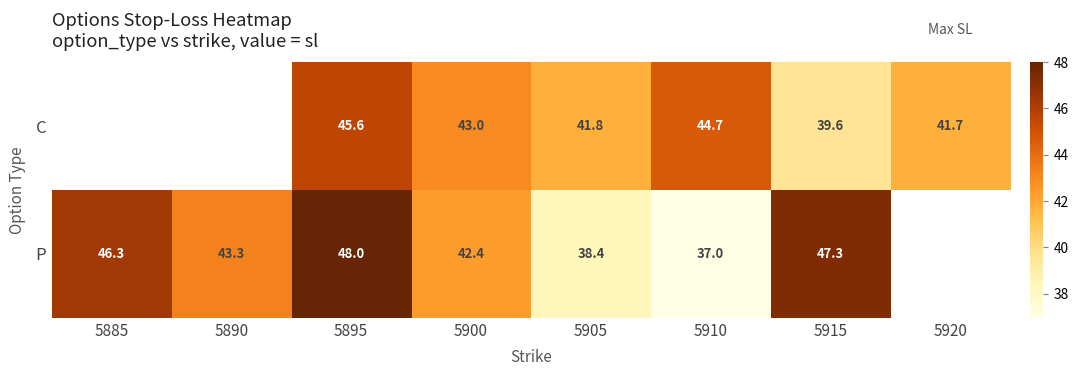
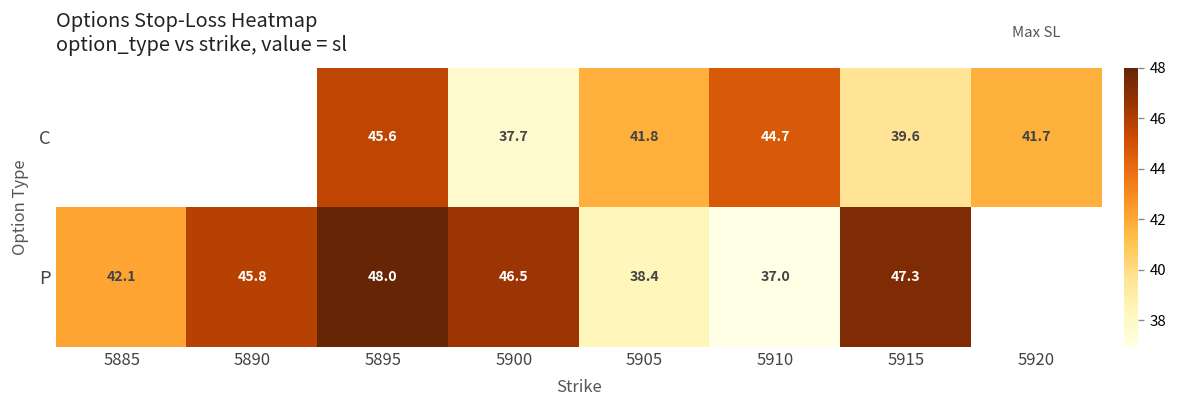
C, 5900: 43.0 -> 37.7
P, 5885: 46.3 -> 42.1
P, 5890: 43.3 -> 45.8
P, 5900: 42.4 -> 46.5
